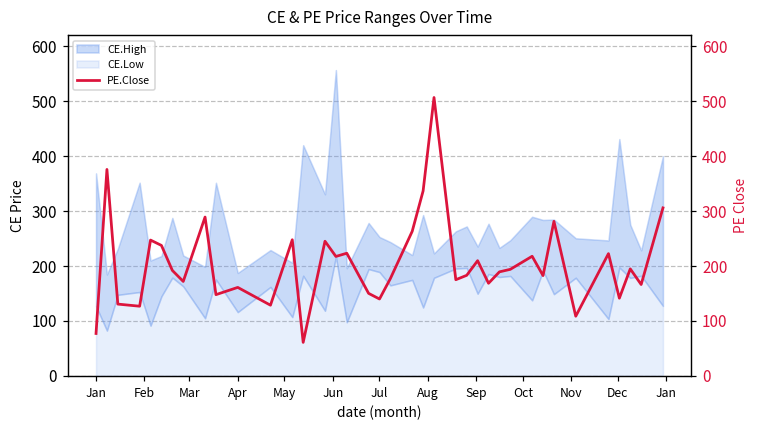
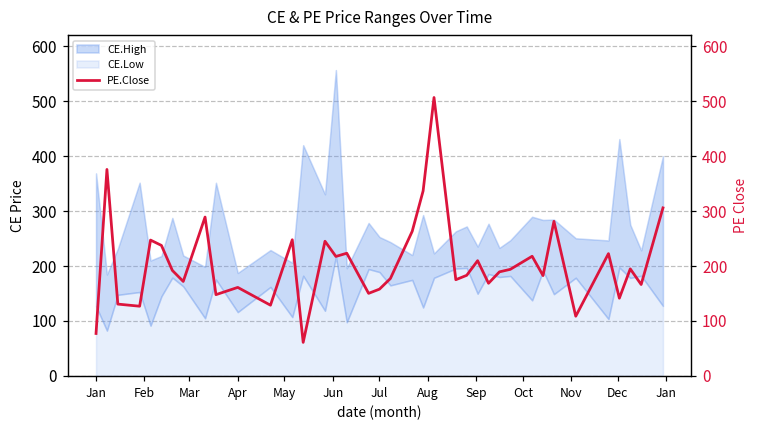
PE.Close, Jul: 140 -> 160
